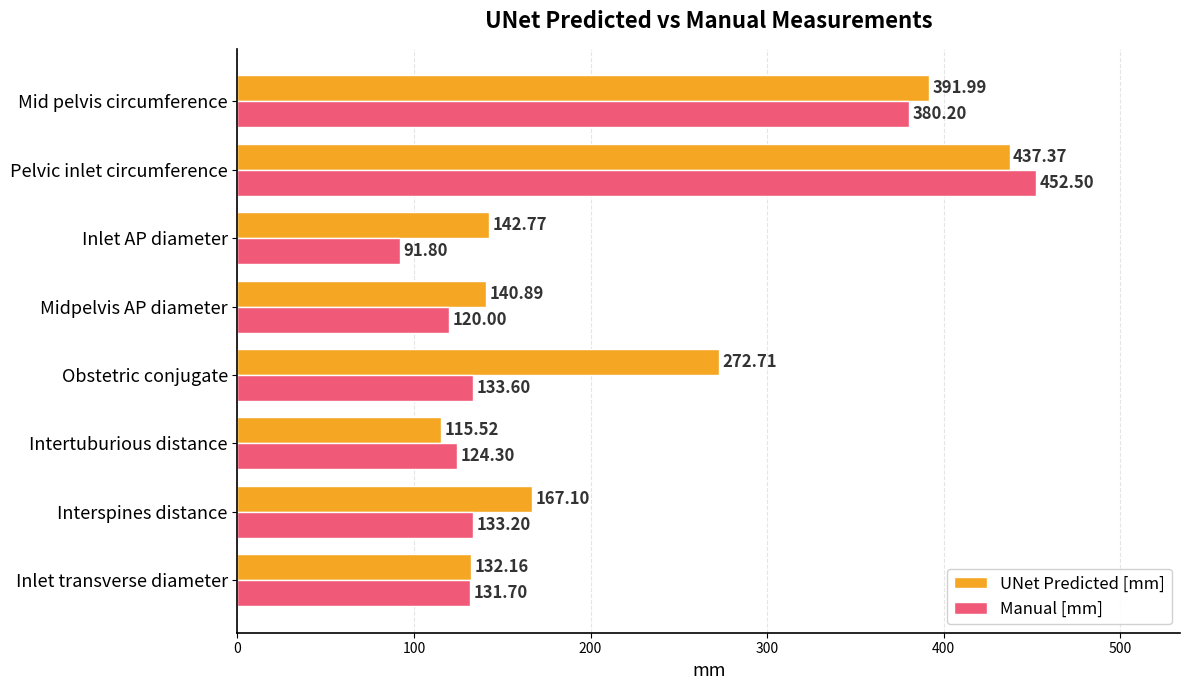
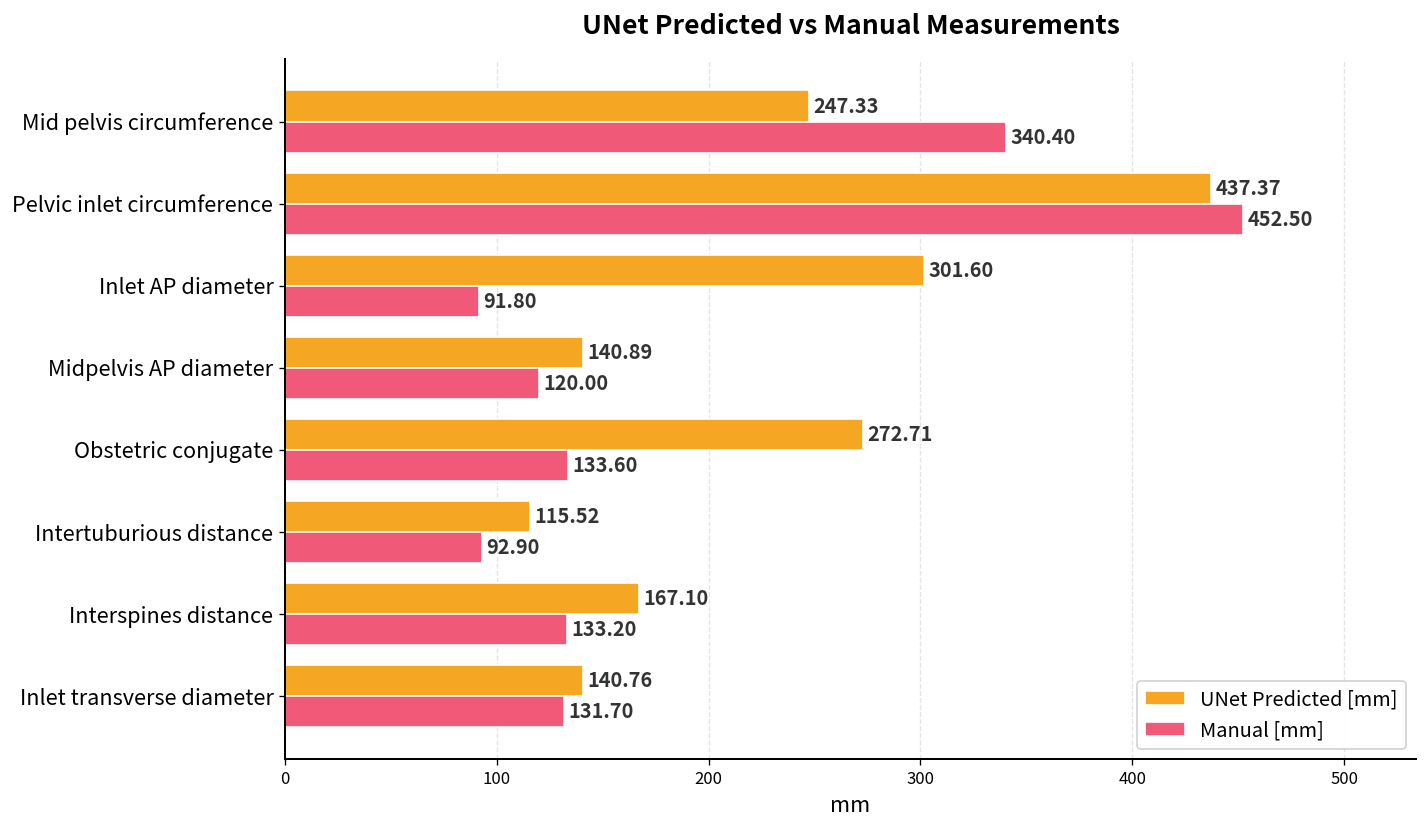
UNet Predicted [mm], Mid pelvis circumference: 391.99 -> 247.33
Manual [mm], Mid pelvis circumference: 380.20 -> 340.40
UNet Predicted [mm], Inlet AP diameter: 142.77 -> 301.60
Manual [mm], Intertuburious distance: 124.30 -> 92.90
UNet Predicted [mm], Inlet transverse diameter: 132.16 -> 140.76
